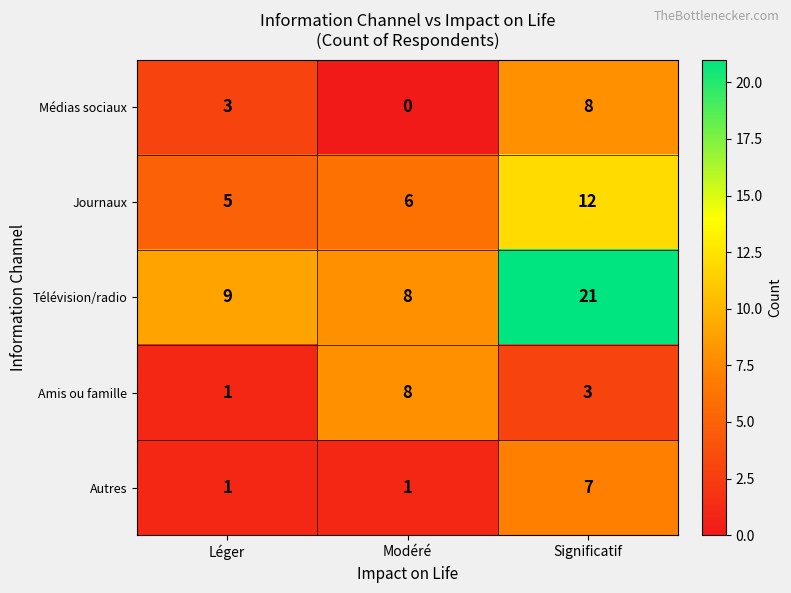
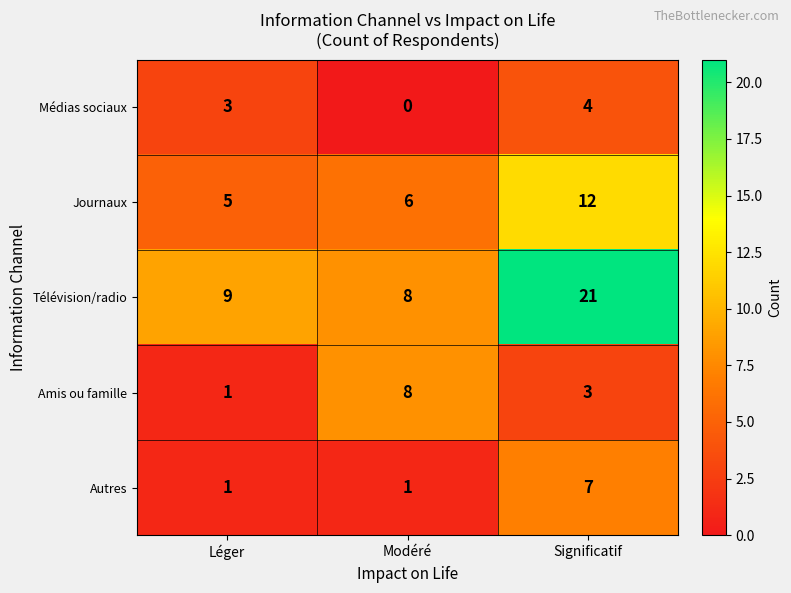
Médias sociaux, Significatif: 8 -> 4
